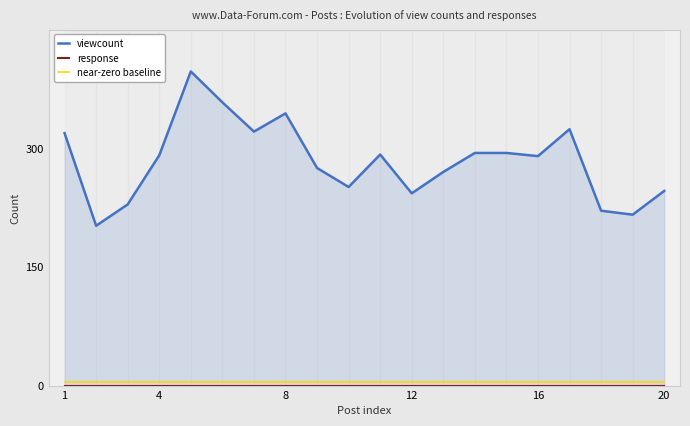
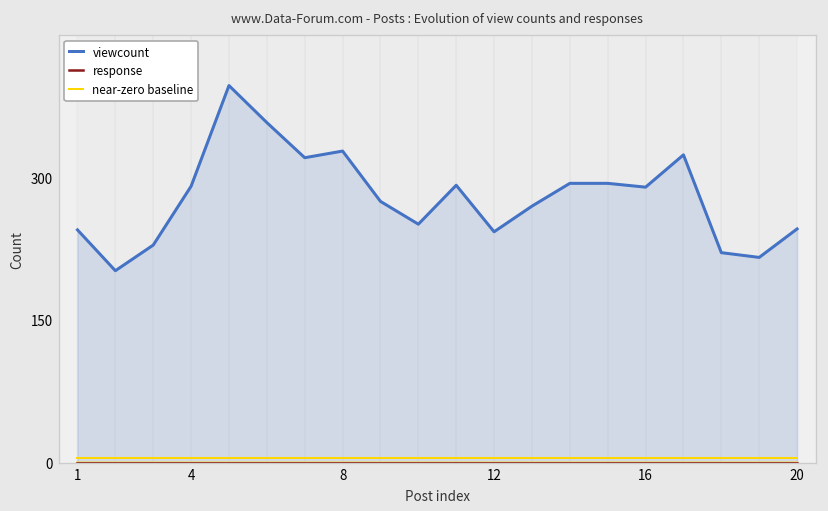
viewcount, 1: 320 -> 250
viewcount, 8: 340 -> 330
